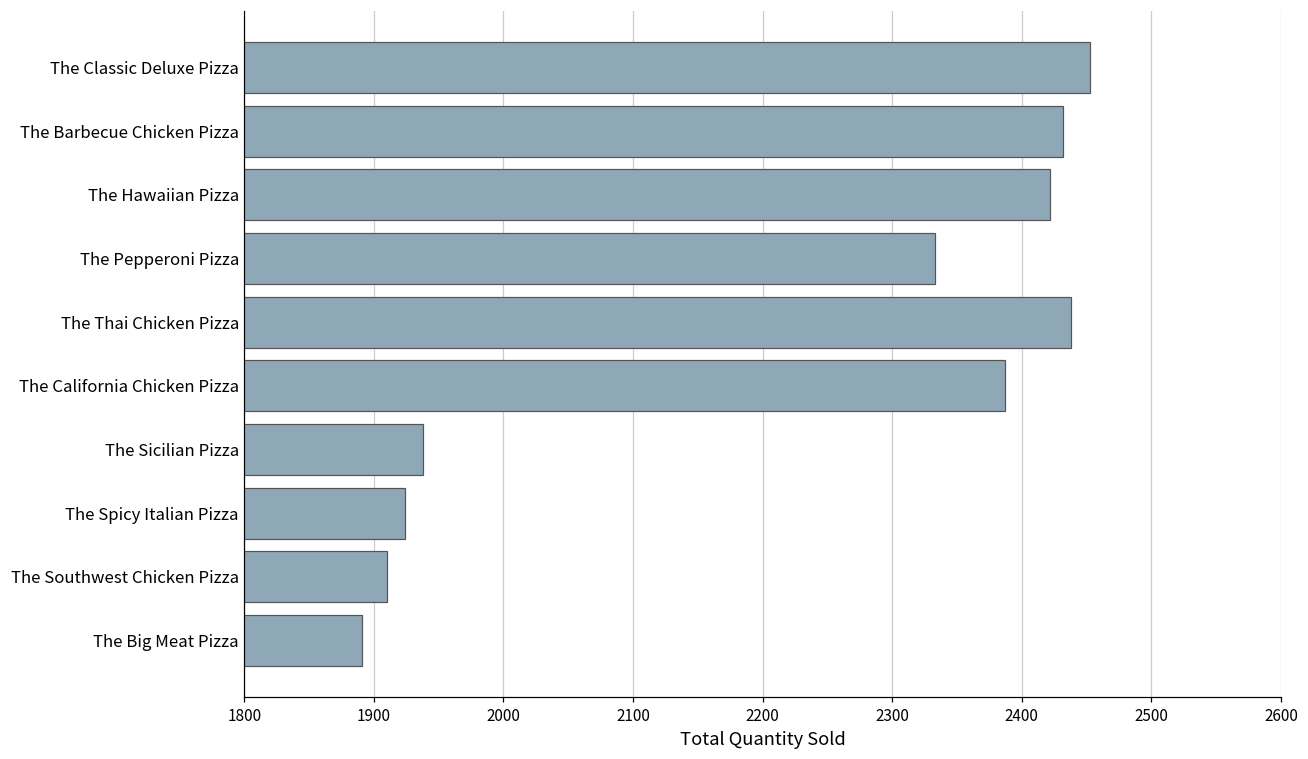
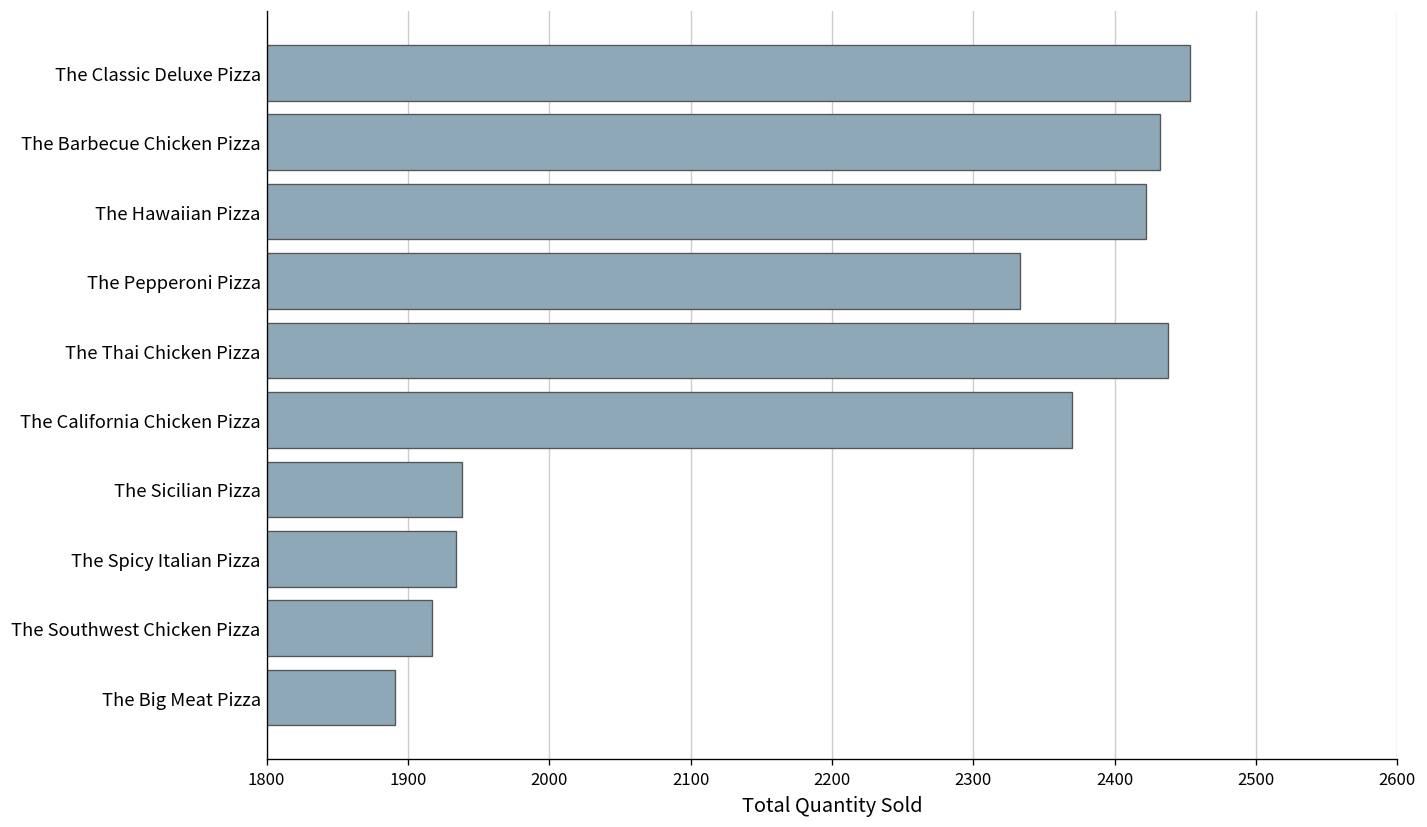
The California Chicken Pizza: 2387 -> 2370
The Spicy Italian Pizza: 1924 -> 1934
The Southwest Chicken Pizza: 1910 -> 1917
